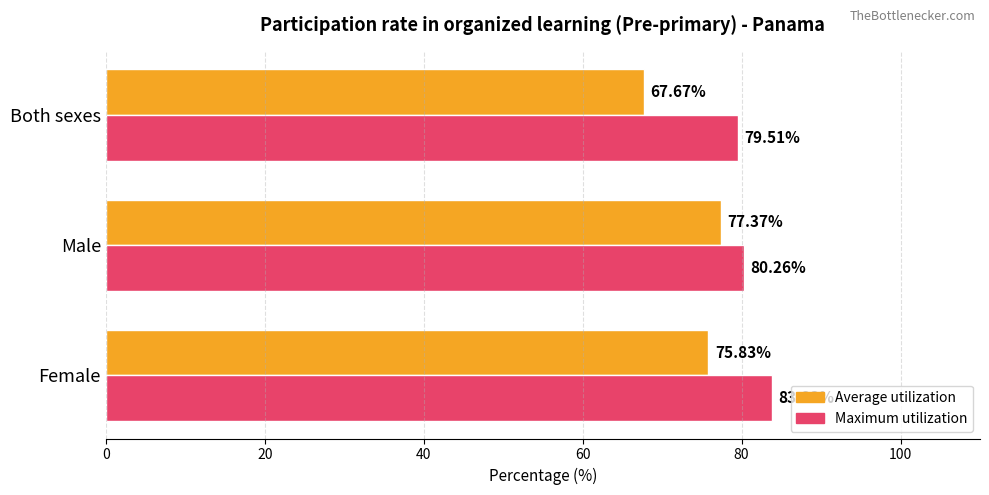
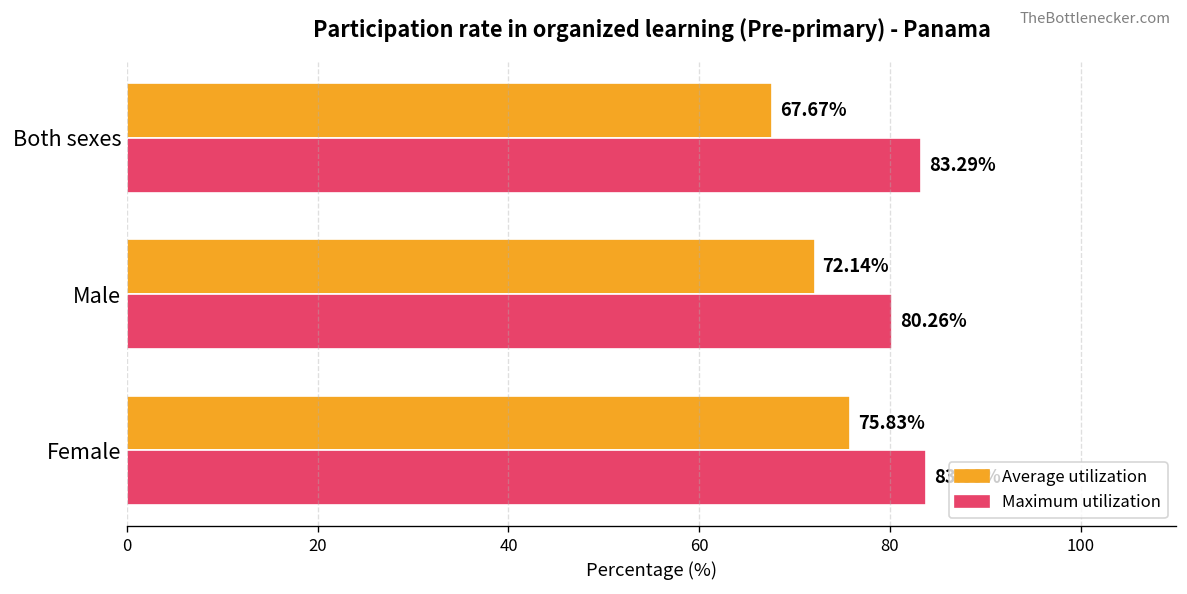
Maximum utilization, Both sexes: 79.51% -> 83.29%
Average utilization, Male: 77.37% -> 72.14%
